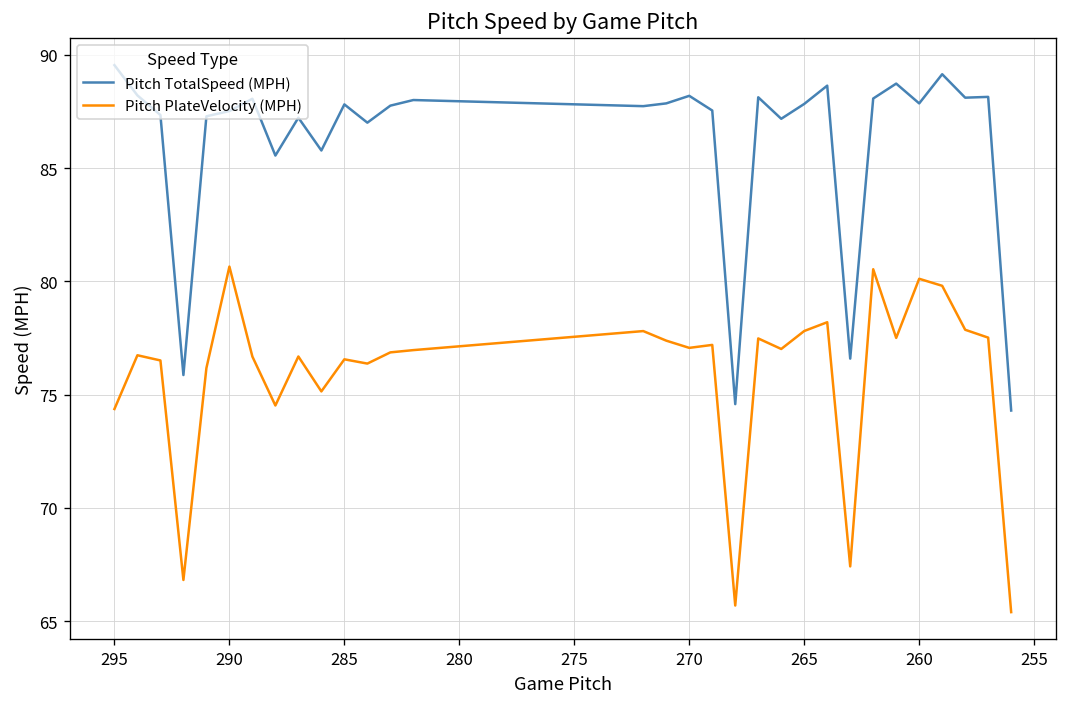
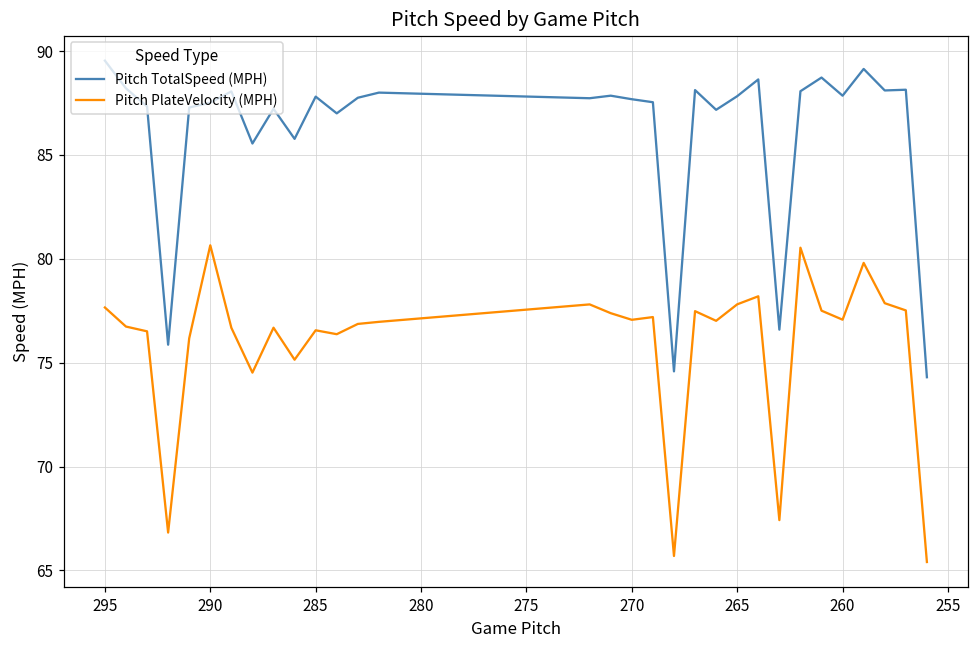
Pitch PlateVelocity (MPH), 295: 74.4 -> 77.7
Pitch TotalSpeed (MPH), 270: 88.2 -> 87.7
Pitch PlateVelocity (MPH), 260: 80.1 -> 77.1
